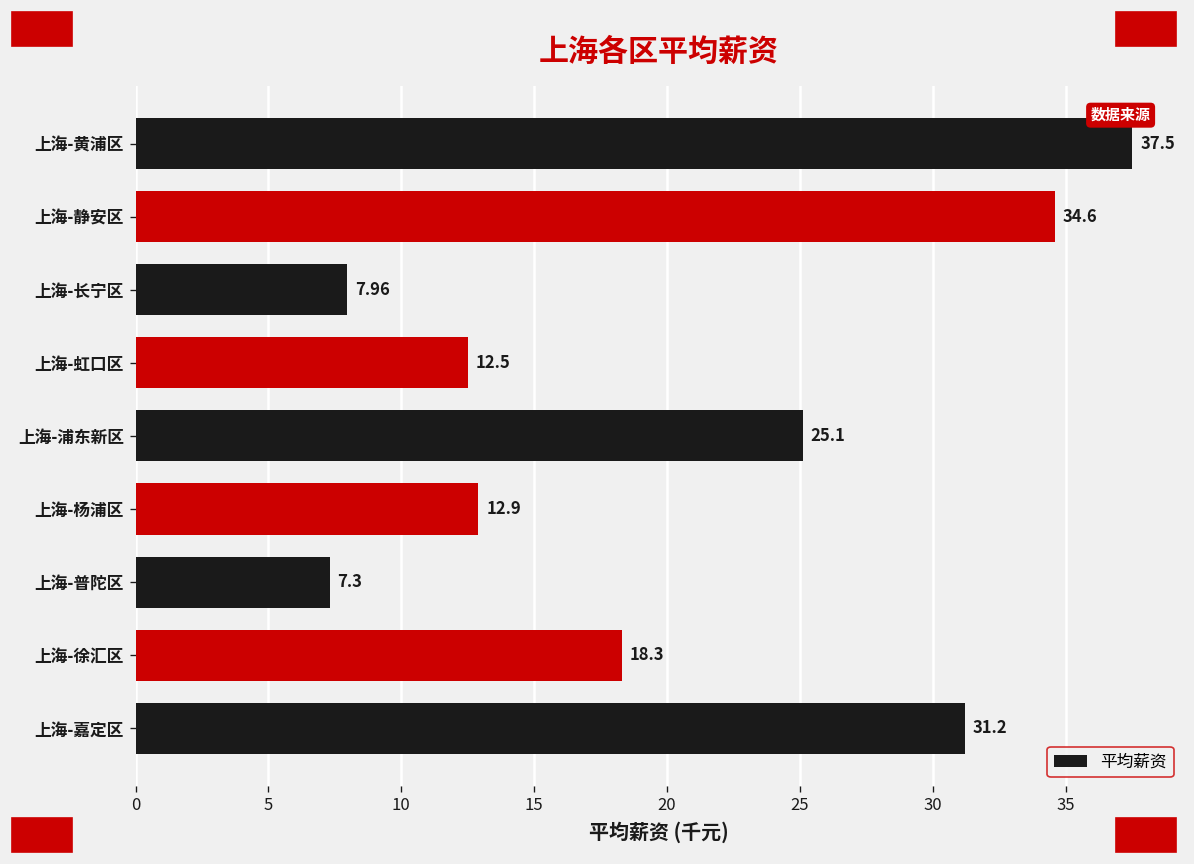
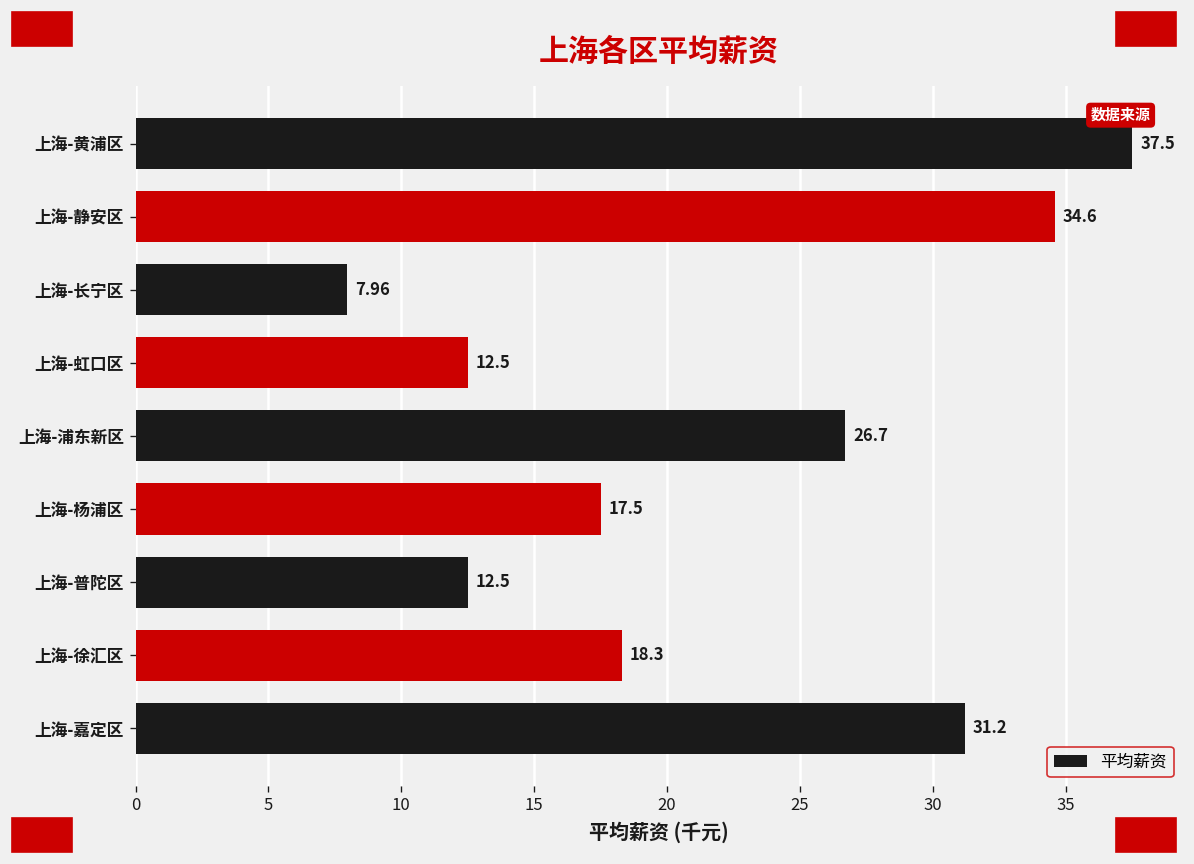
上海-浦东新区: 25.1 -> 26.7
上海-杨浦区: 12.9 -> 17.5
上海-普陀区: 7.3 -> 12.5
